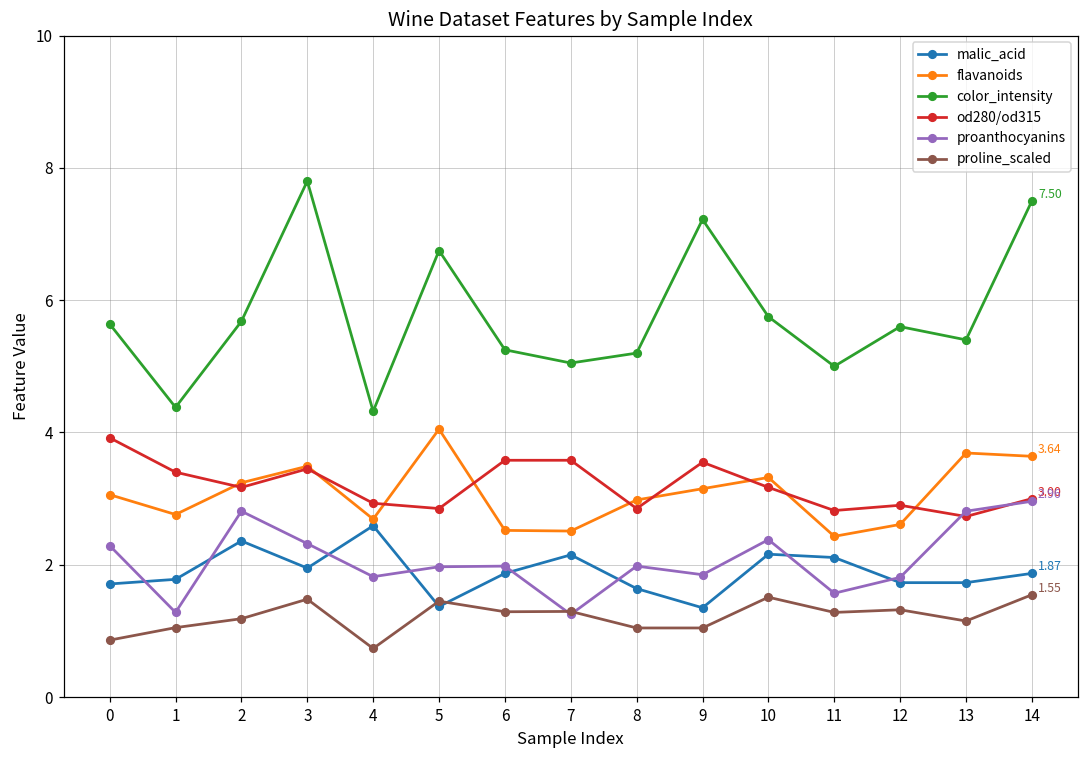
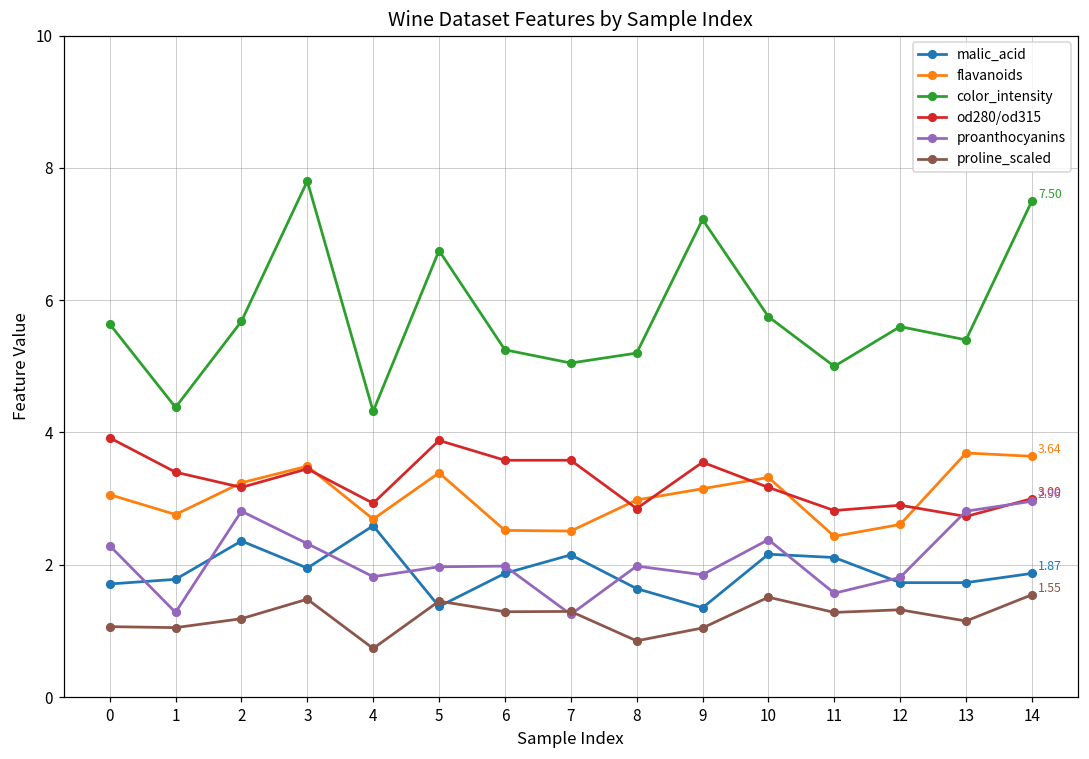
proline_scaled, 0: 0.9 -> 1.1
flavanoids, 5: 4.1 -> 3.4
od280/od315, 5: 2.9 -> 3.9
proline_scaled, 8: 1.0 -> 0.9
